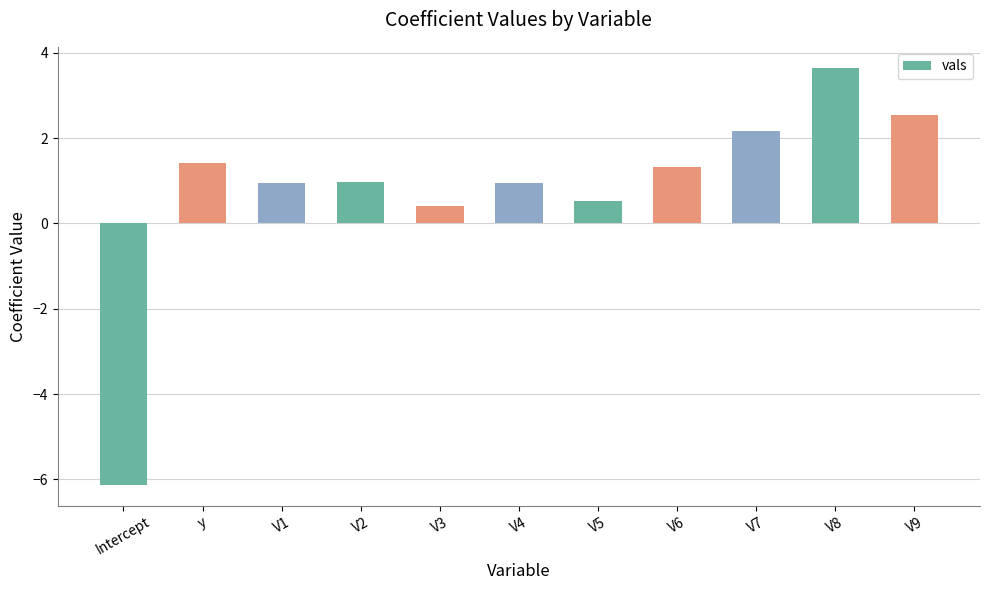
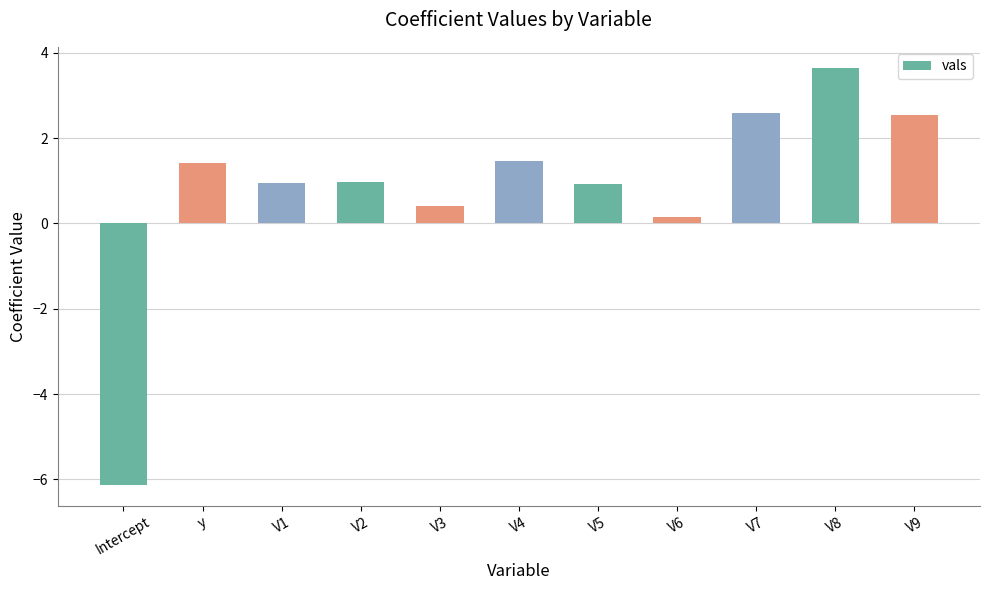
V4: 0.9 -> 1.5
V5: 0.5 -> 0.9
V6: 1.3 -> 0.1
V7: 2.2 -> 2.6
